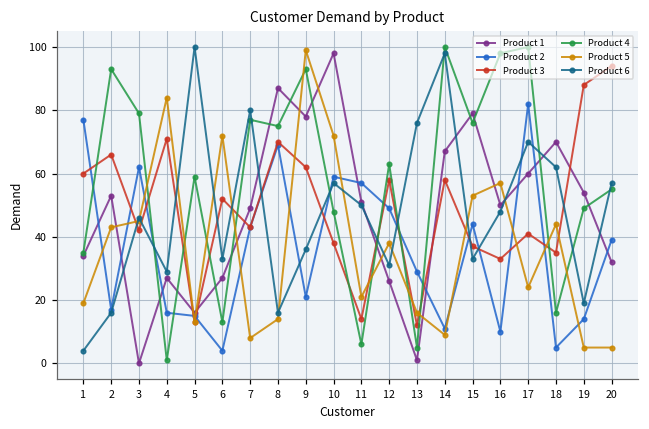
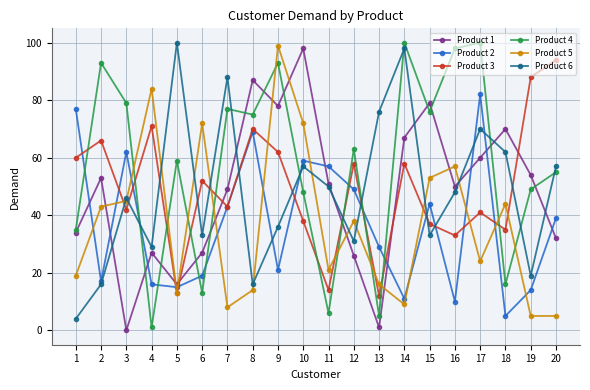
Product 2, 6: 4 -> 19
Product 6, 7: 80 -> 88
